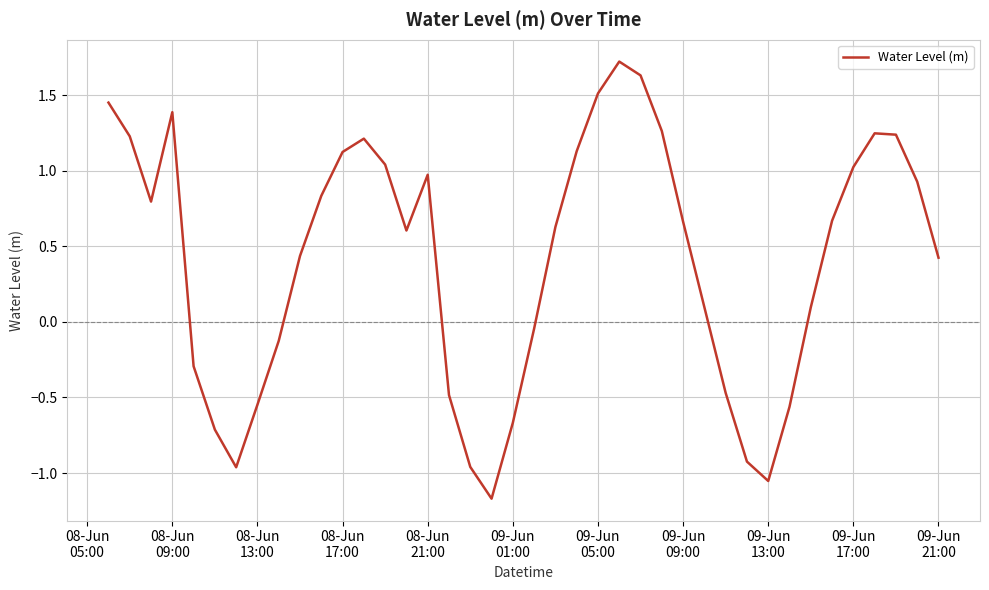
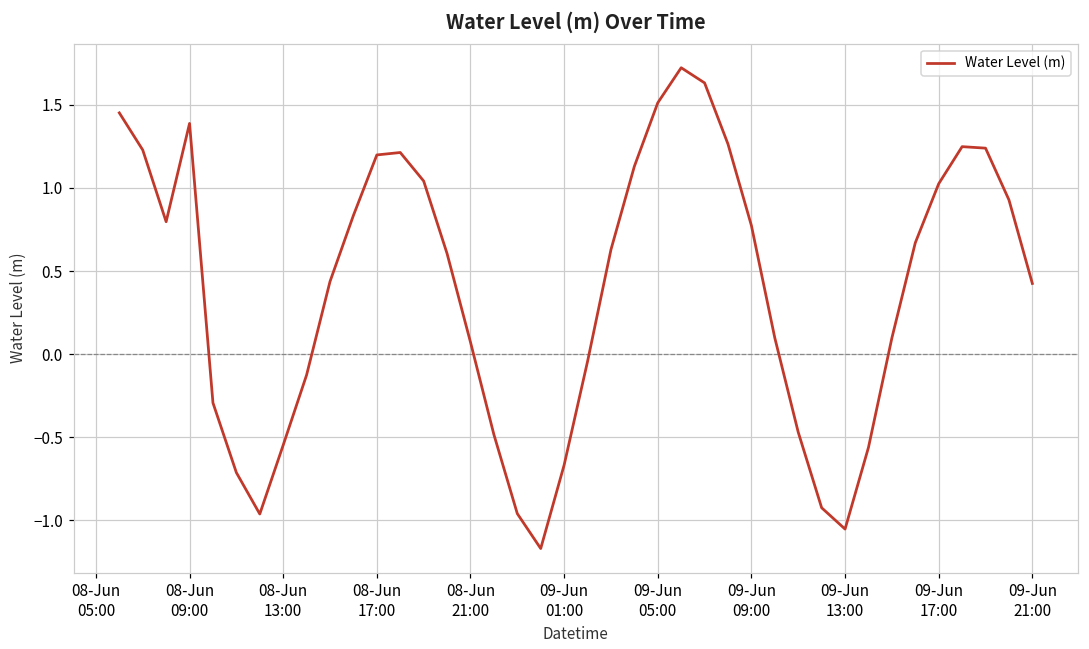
08-Jun 17:00: 1.13 -> 1.20
08-Jun 21:00: 0.97 -> 0.07
09-Jun 09:00: 0.66 -> 0.77
